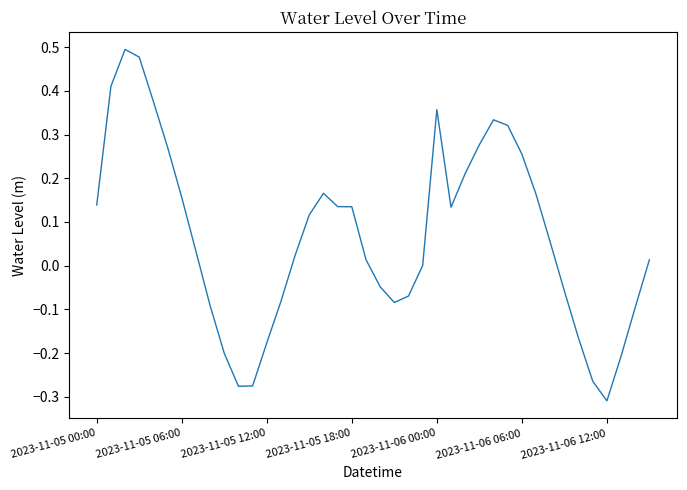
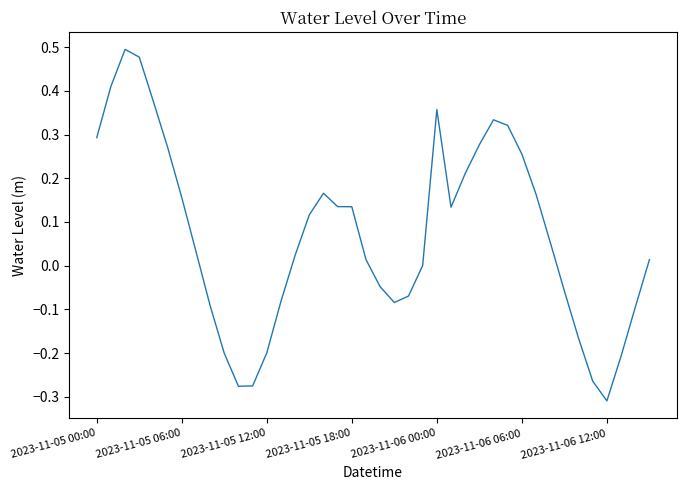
2023-11-05 00:00: 0.14 -> 0.29
2023-11-05 12:00: -0.18 -> -0.20
